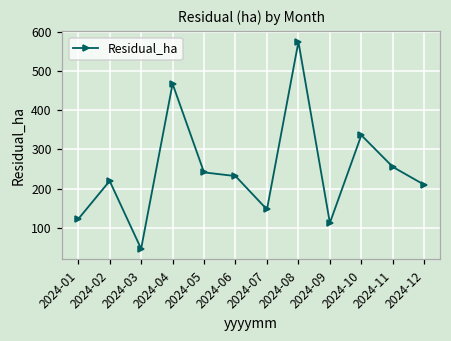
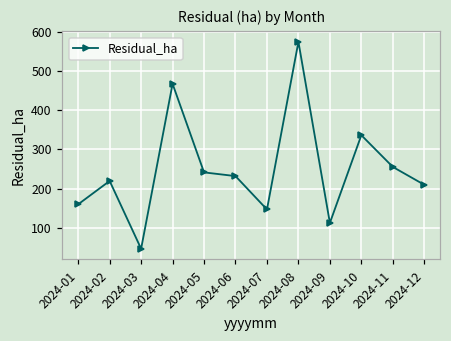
2024-01: 120 -> 160
